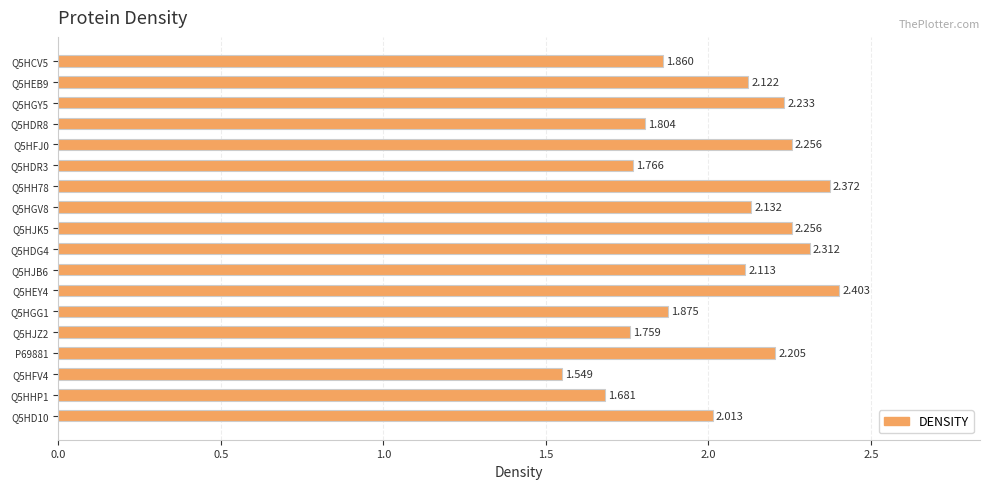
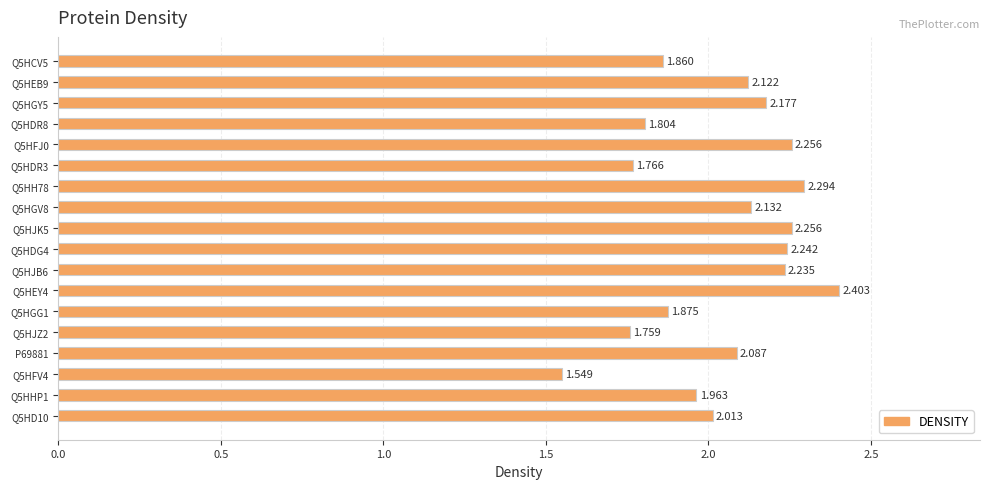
Q5HGY5: 2.233 -> 2.177
Q5HH78: 2.372 -> 2.294
Q5HDG4: 2.312 -> 2.242
Q5HJB6: 2.113 -> 2.235
P69881: 2.205 -> 2.087
Q5HHP1: 1.681 -> 1.963
